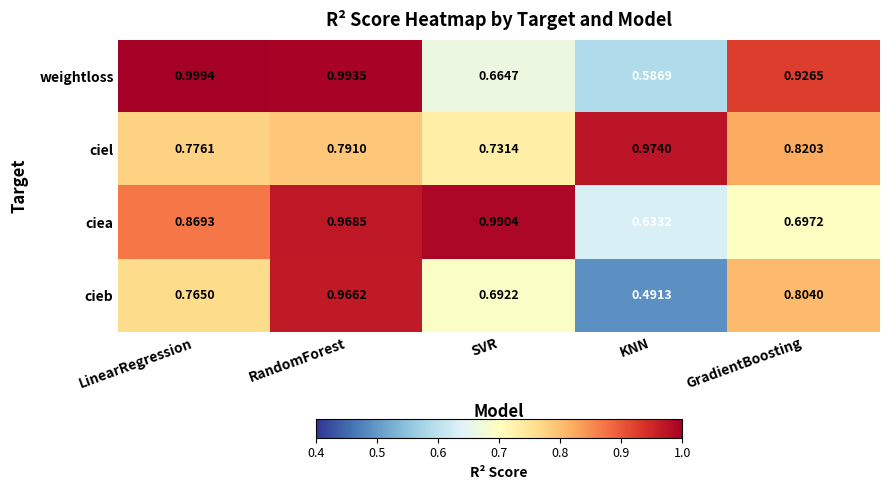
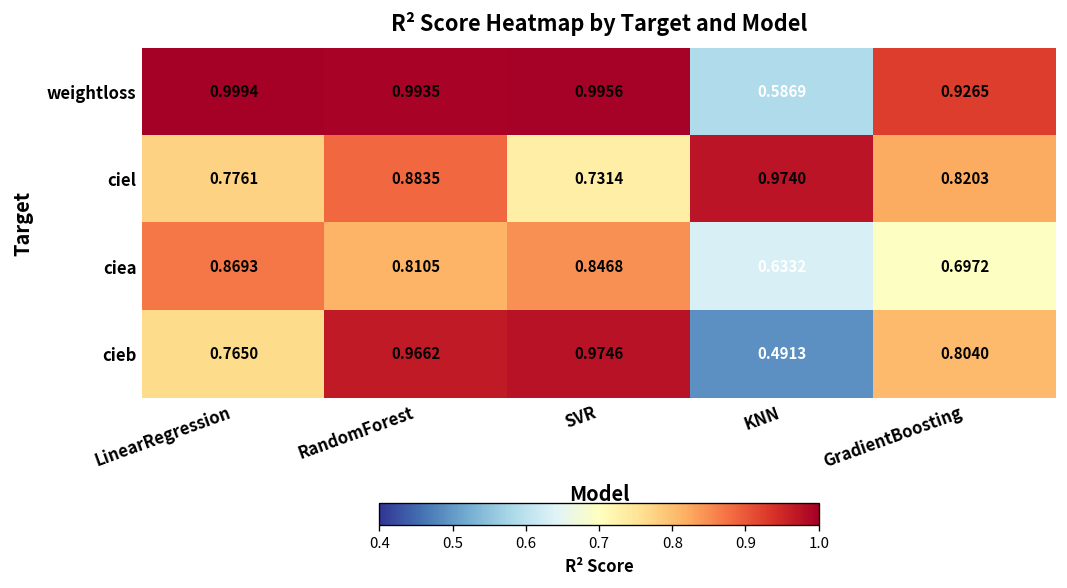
weightloss, SVR: 0.6647 -> 0.9956
ciel, RandomForest: 0.7910 -> 0.8835
ciea, RandomForest: 0.9685 -> 0.8105
ciea, SVR: 0.9904 -> 0.8468
cieb, SVR: 0.6922 -> 0.9746
